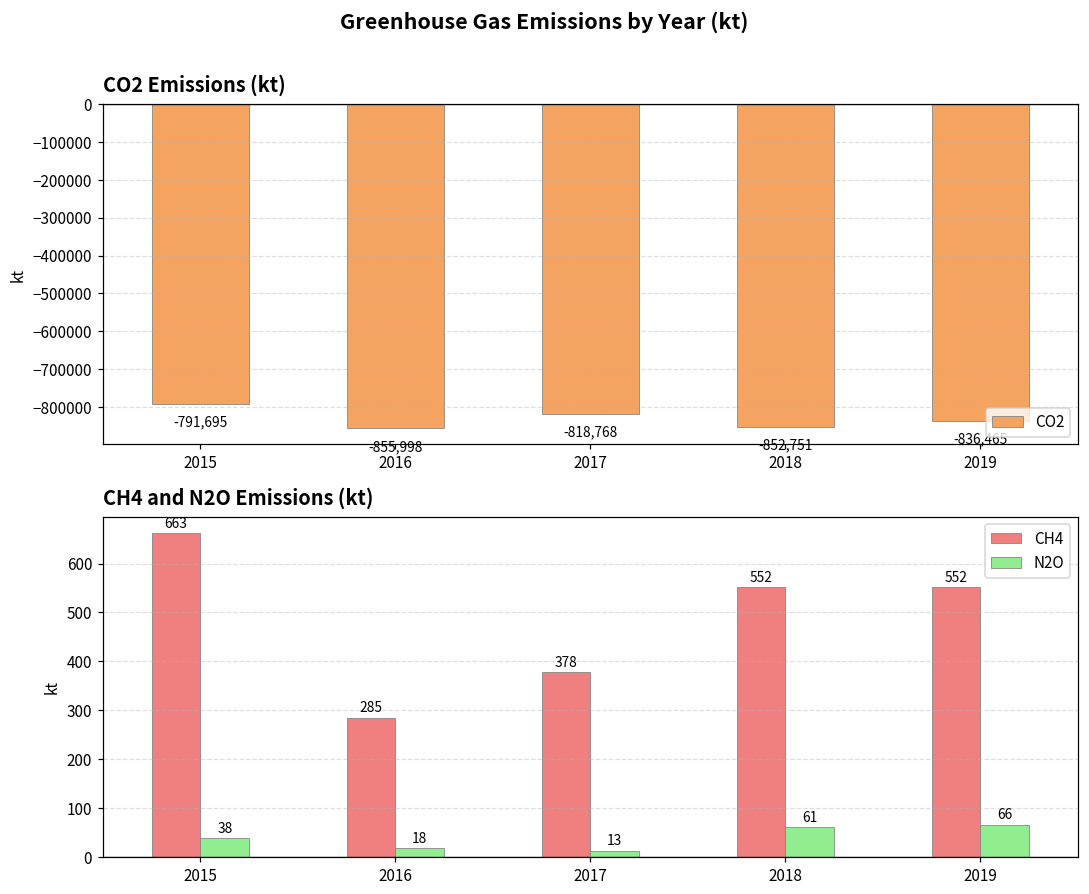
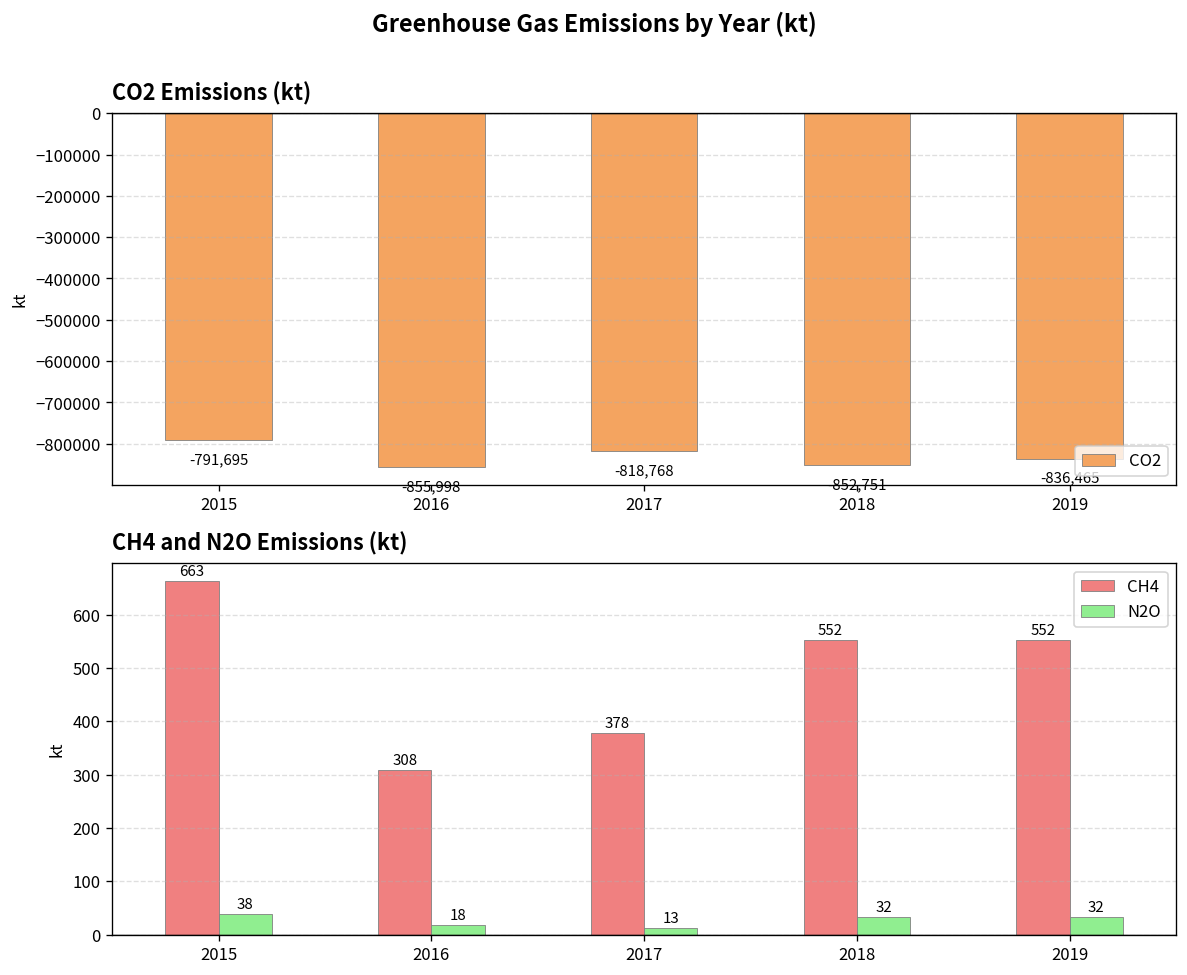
CH4 and N2O Emissions (kt), CH4, 2016: 285 -> 308
CH4 and N2O Emissions (kt), N2O, 2018: 61 -> 32
CH4 and N2O Emissions (kt), N2O, 2019: 66 -> 32
